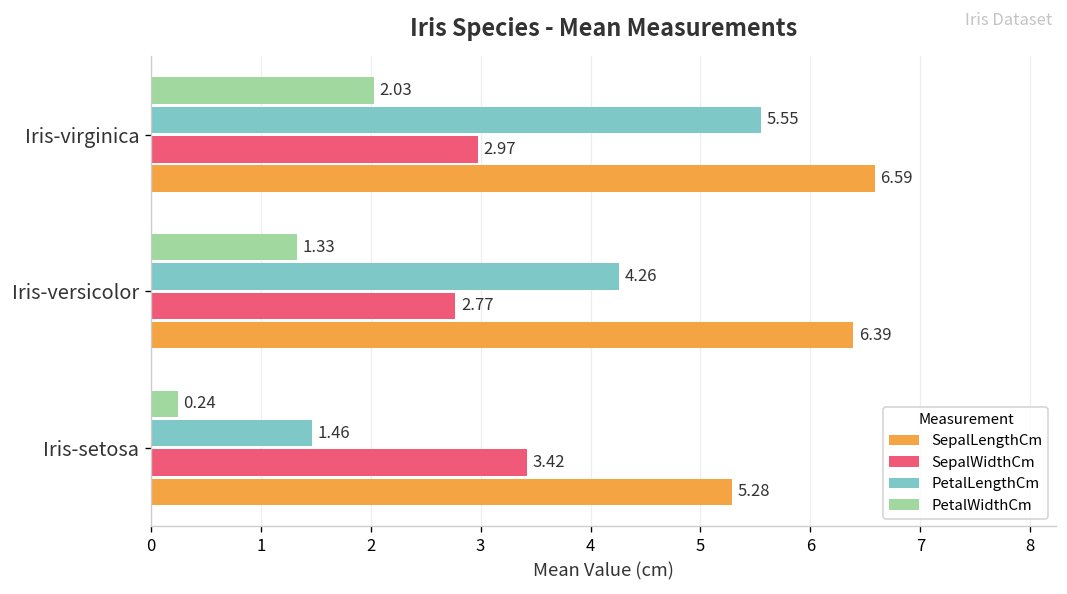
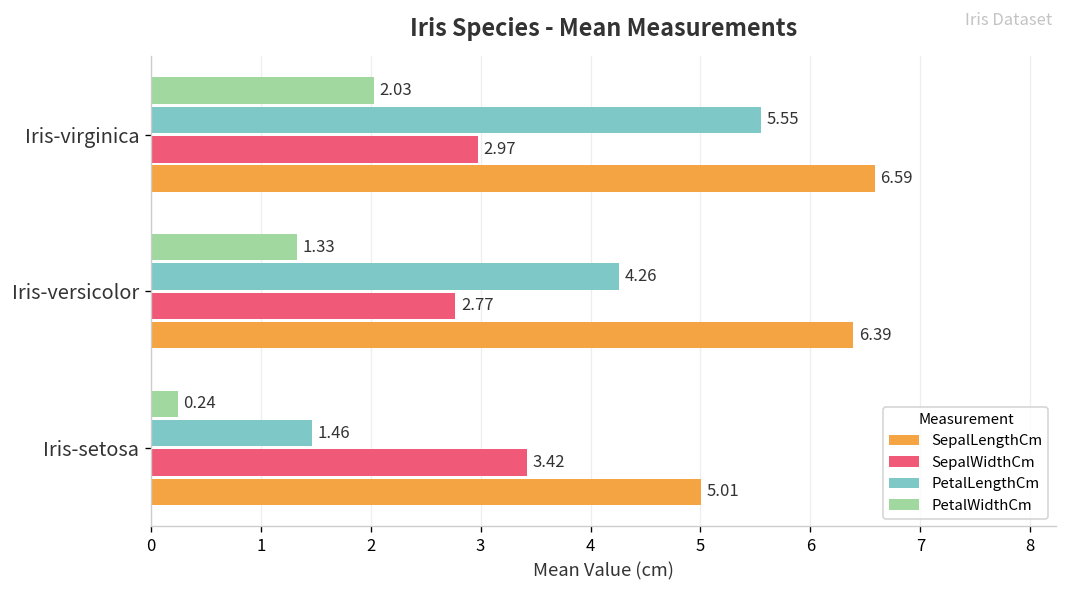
SepalLengthCm, Iris-setosa: 5.28 -> 5.01
